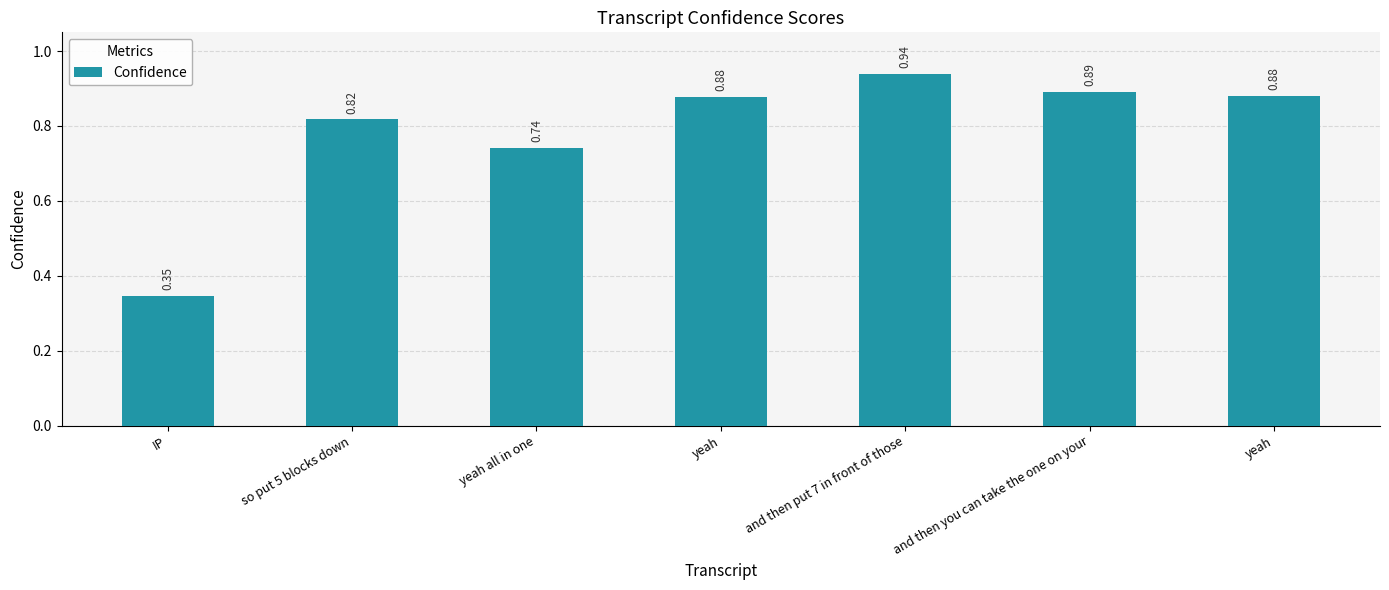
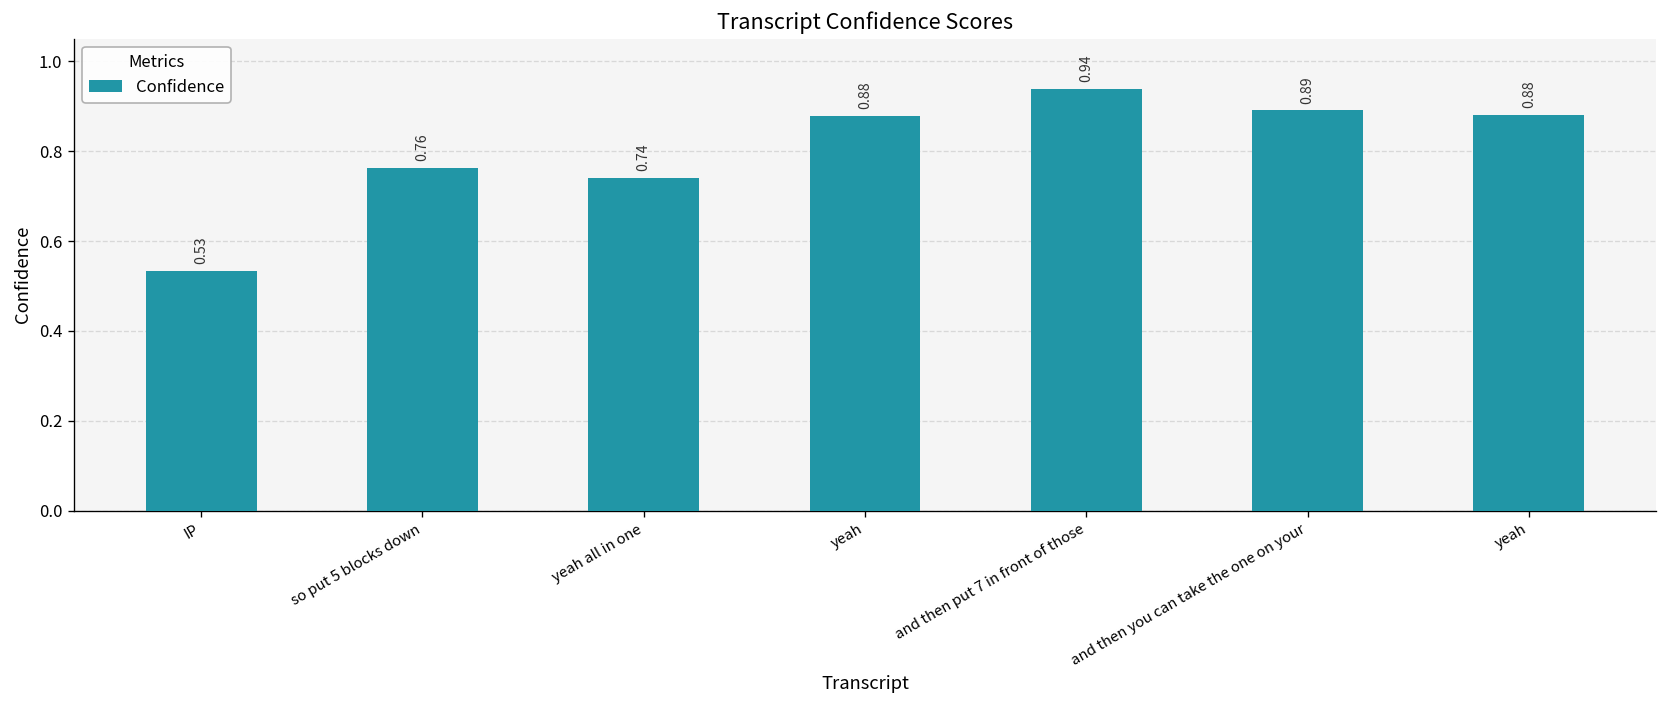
IP: 0.35 -> 0.53
so put 5 blocks down: 0.82 -> 0.76
